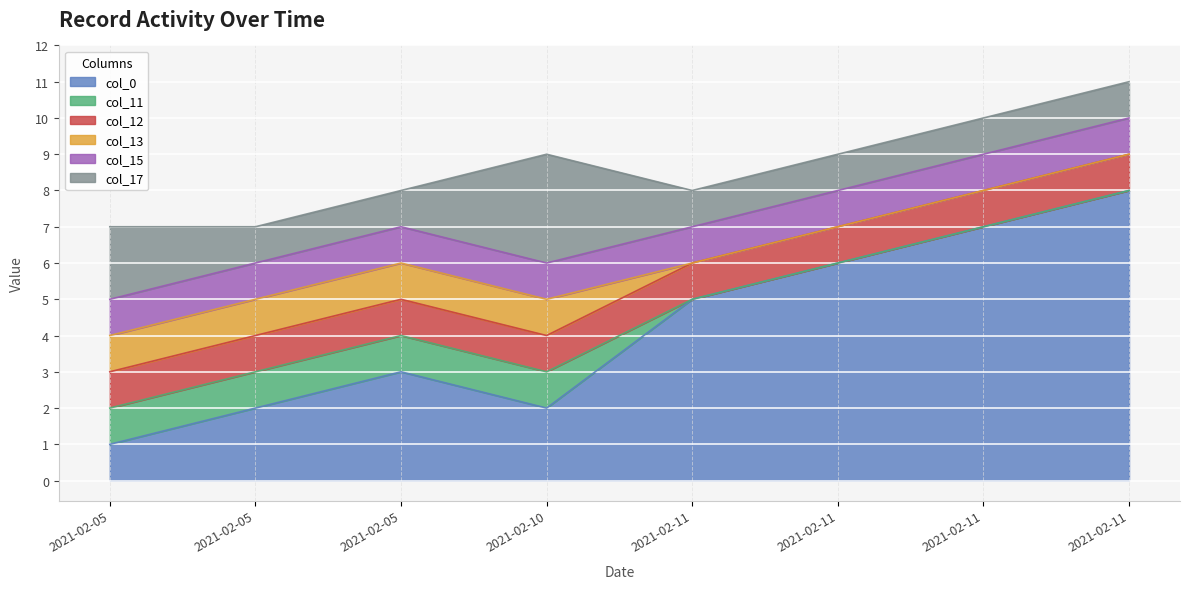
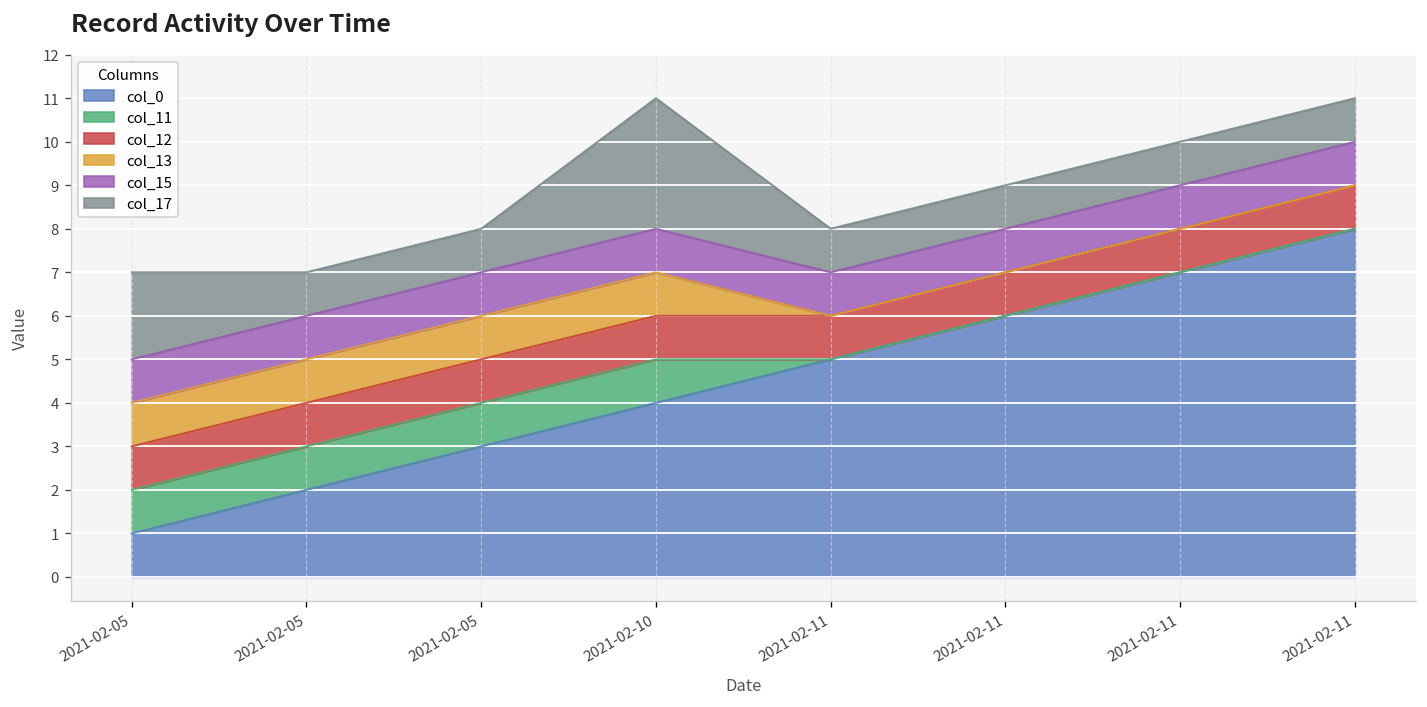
col_0, 2021-02-10: 2 -> 4
